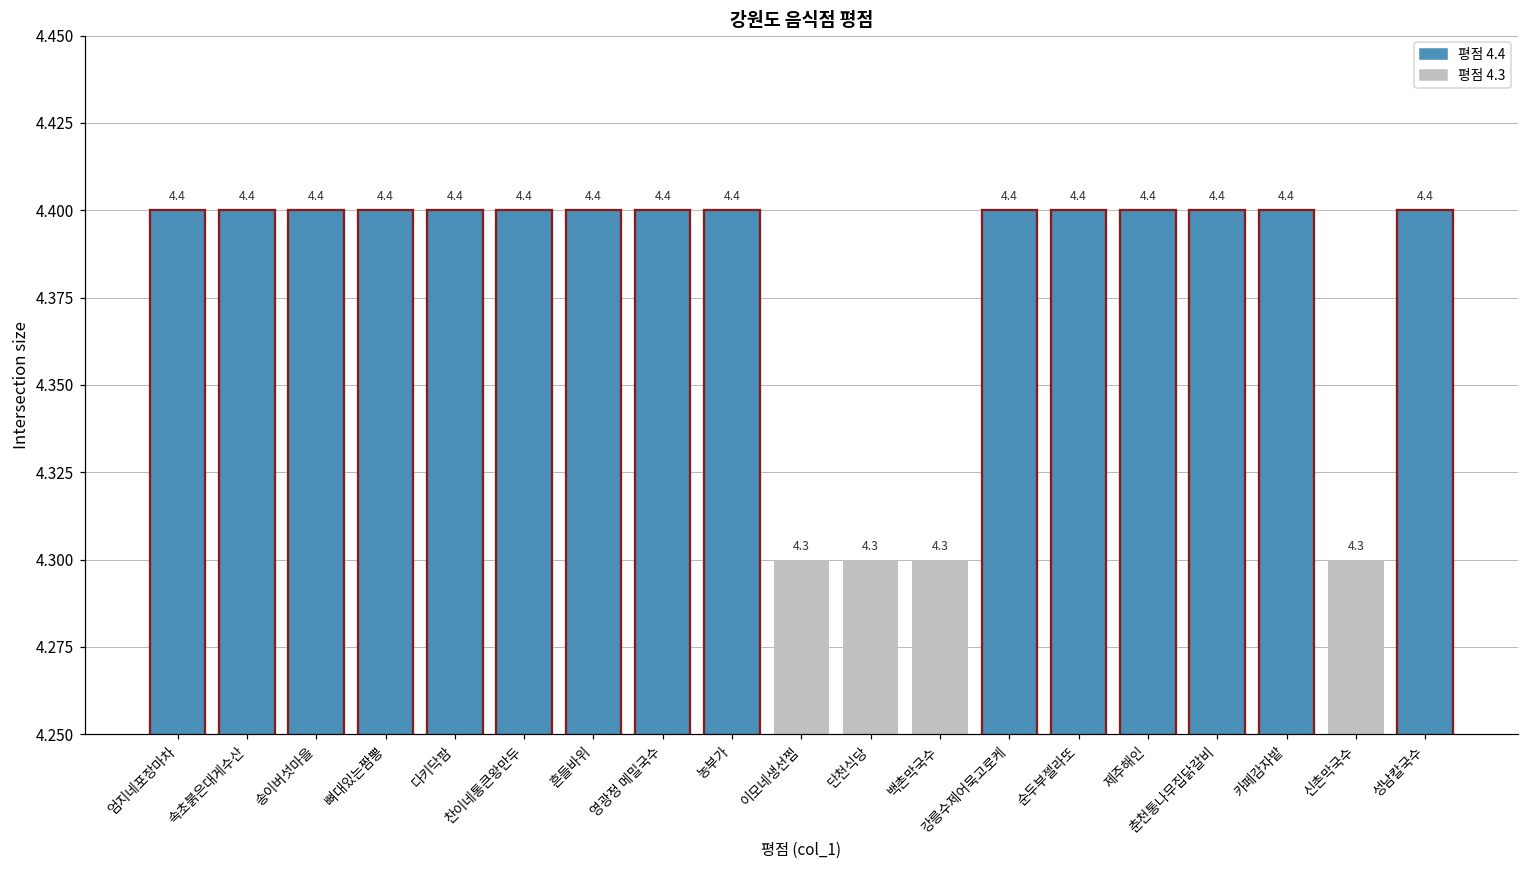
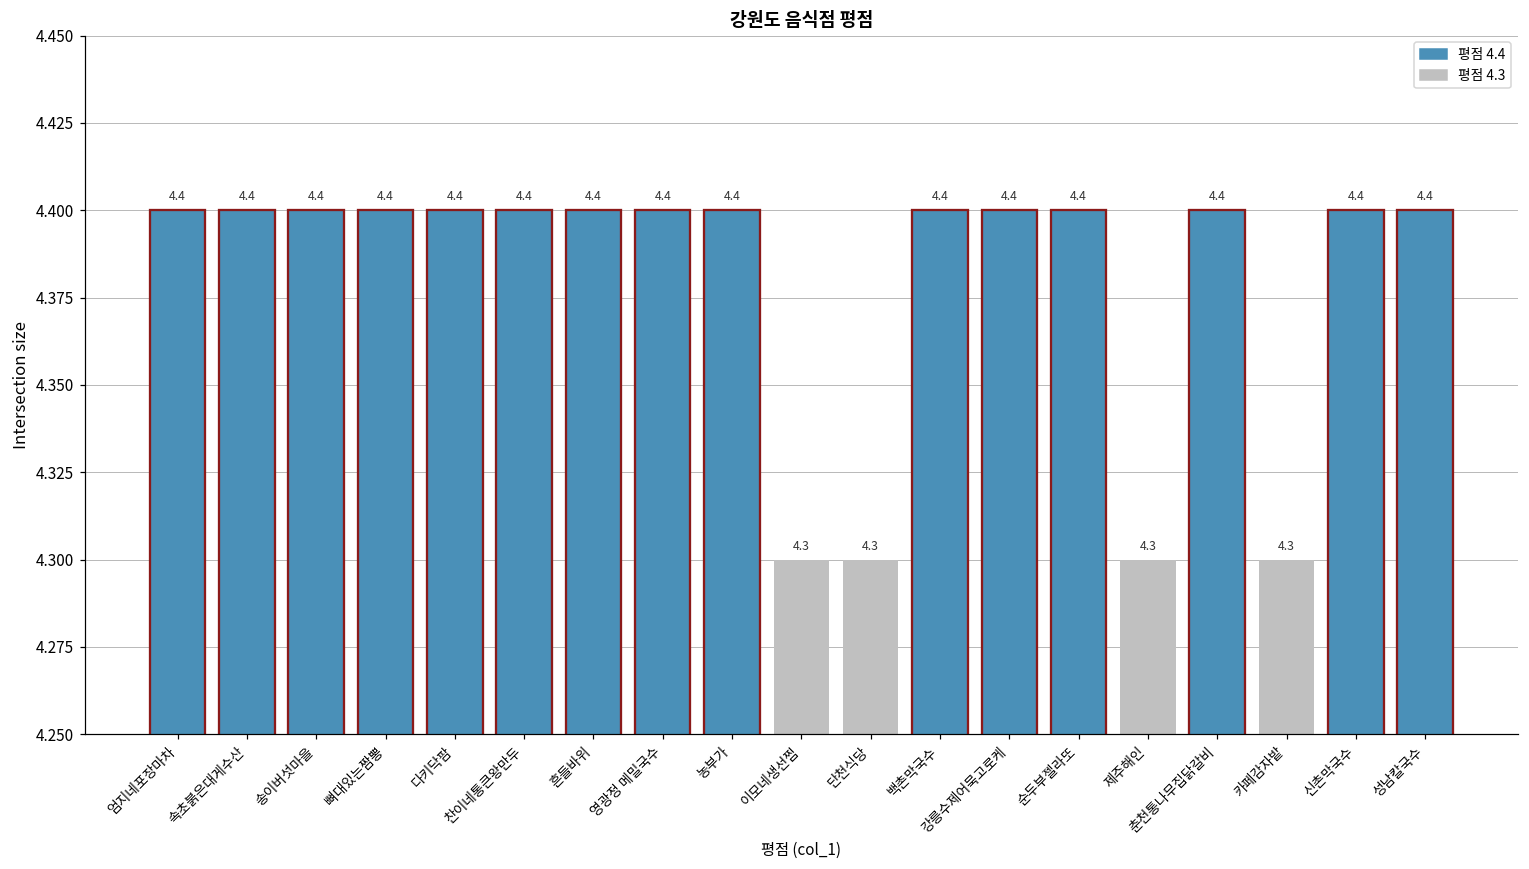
백촌막국수: 4.3 -> 4.4
제주해인: 4.4 -> 4.3
카페감자밭: 4.4 -> 4.3
신촌막국수: 4.3 -> 4.4
